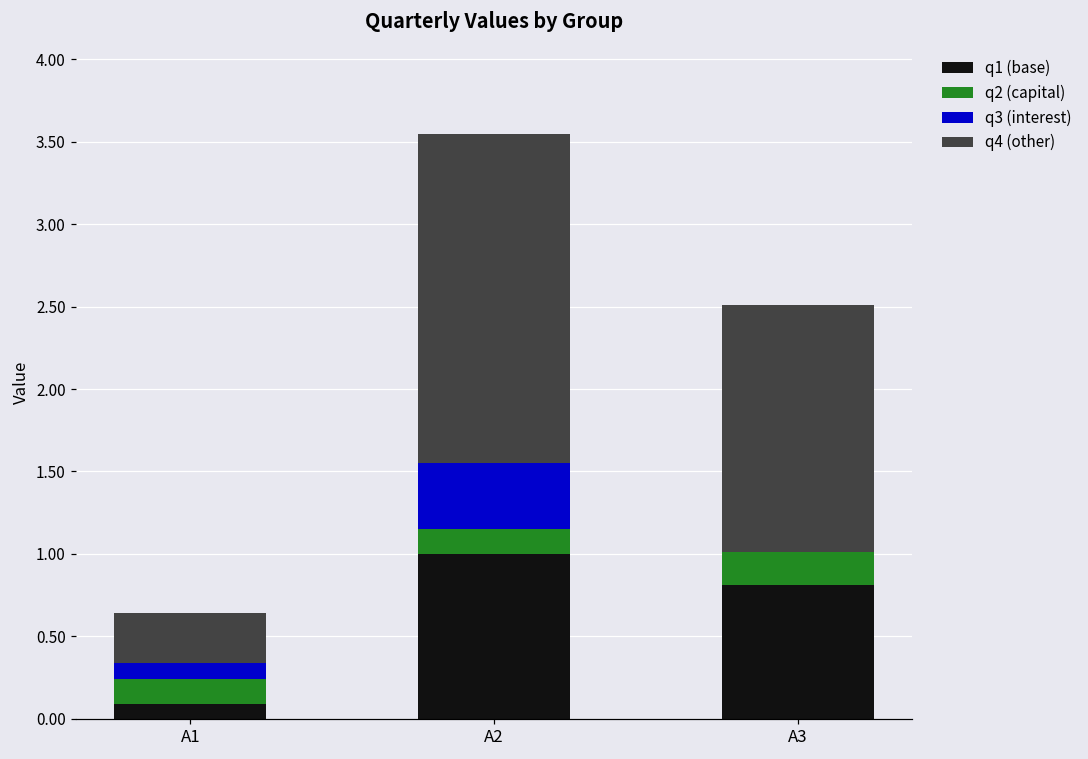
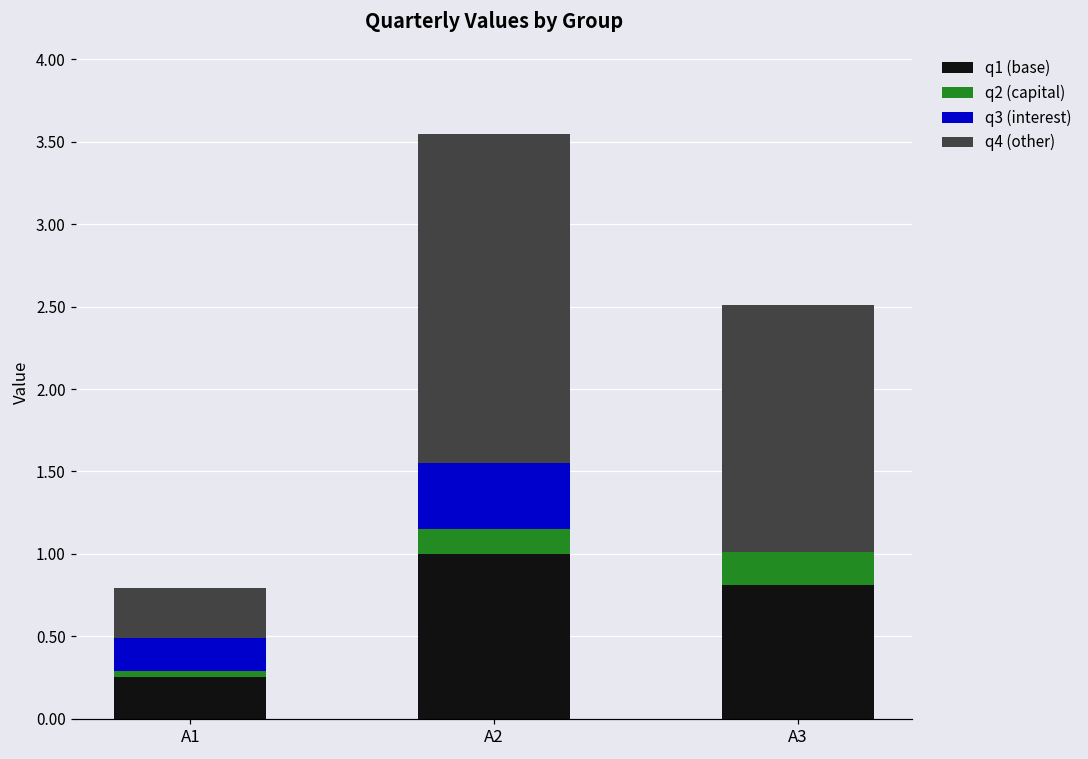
q1 (base), А1: 0.09 -> 0.25
q2 (capital), А1: 0.15 -> 0.04
q3 (interest), А1: 0.1 -> 0.2
